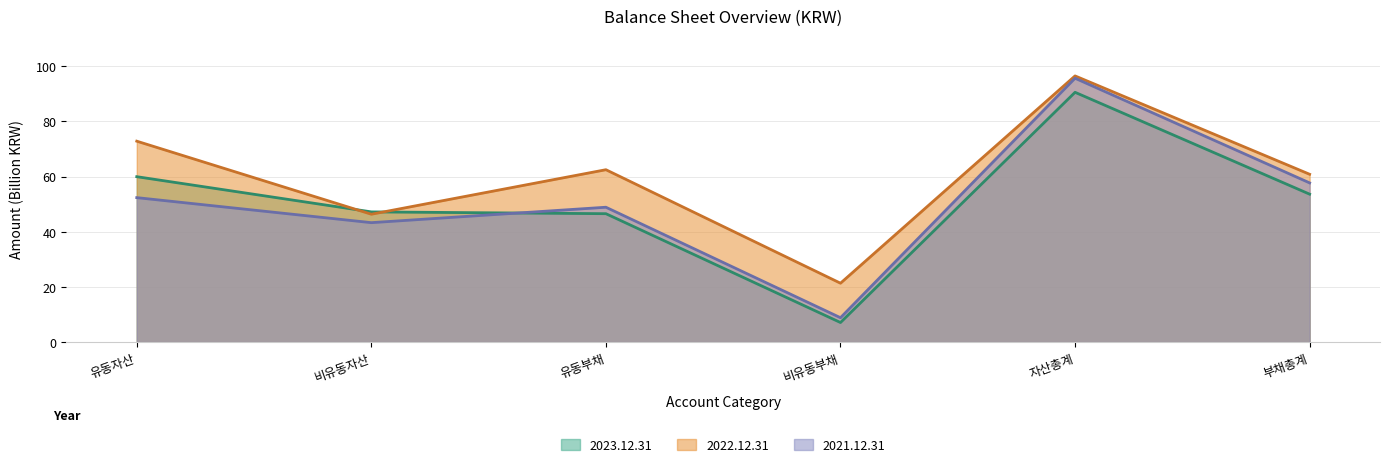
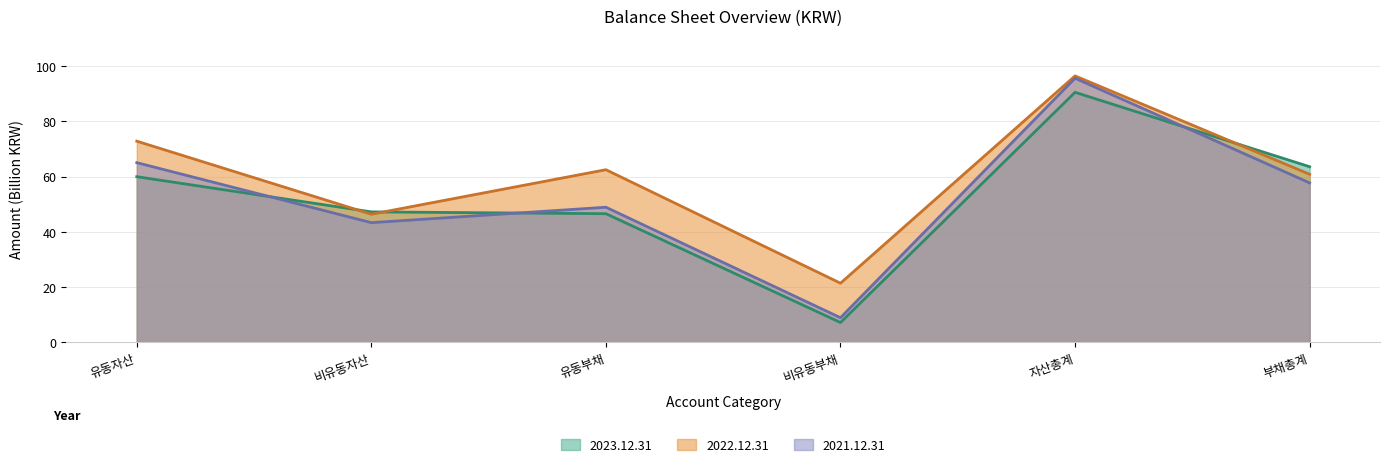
2021.12.31, 유동자산: 52 -> 65
2023.12.31, 부채총계: 54 -> 64
